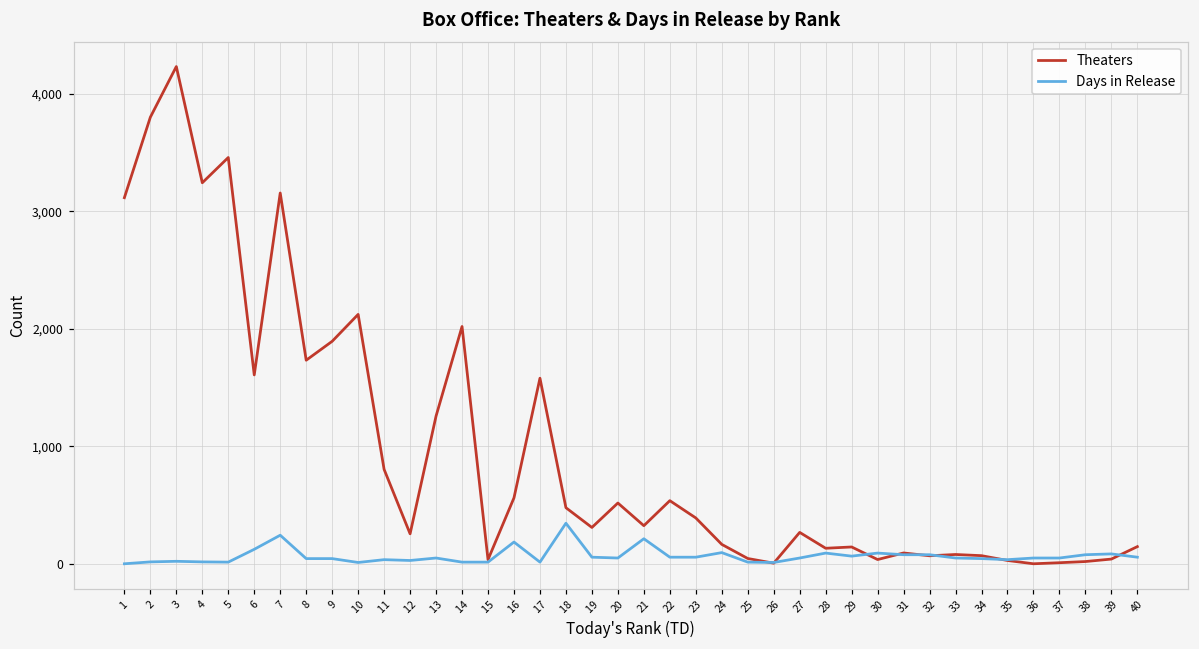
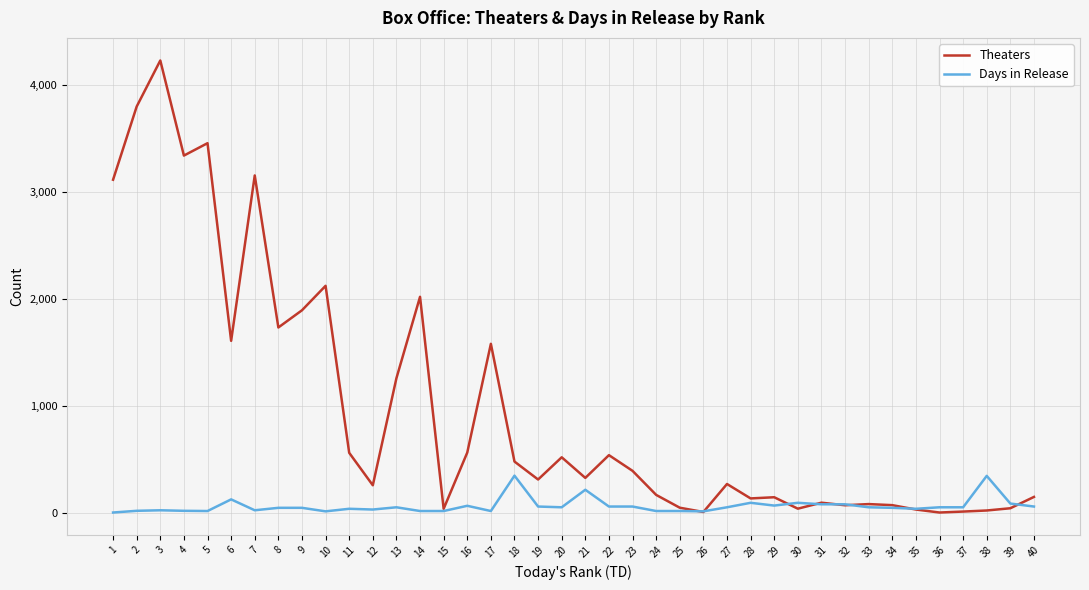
Theaters, 4: 3,240 -> 3,340
Days in Release, 7: 240 -> 20
Theaters, 11: 800 -> 560
Days in Release, 16: 190 -> 60
Days in Release, 24: 100 -> 20
Days in Release, 38: 80 -> 340
